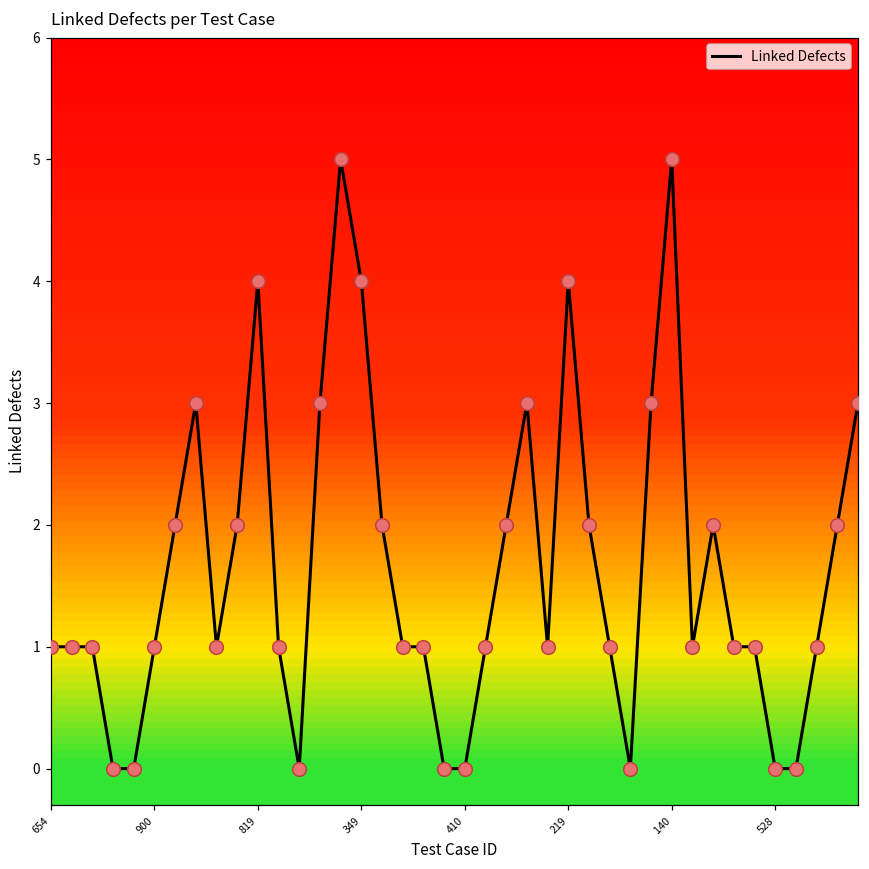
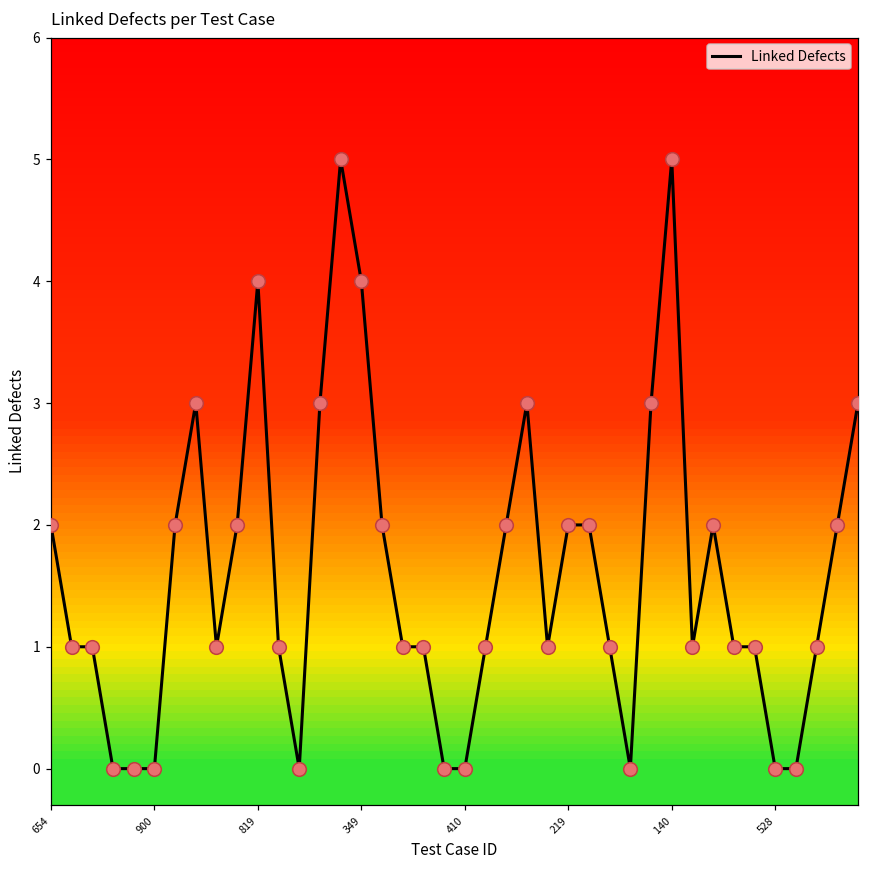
654: 1 -> 2
900: 1 -> 0
219: 4 -> 2
